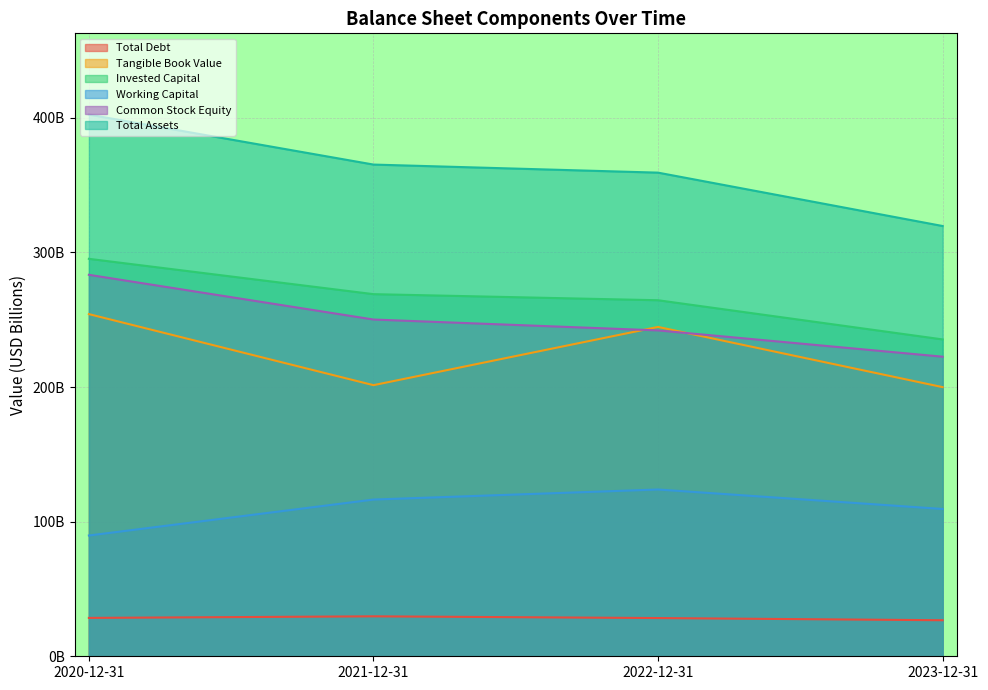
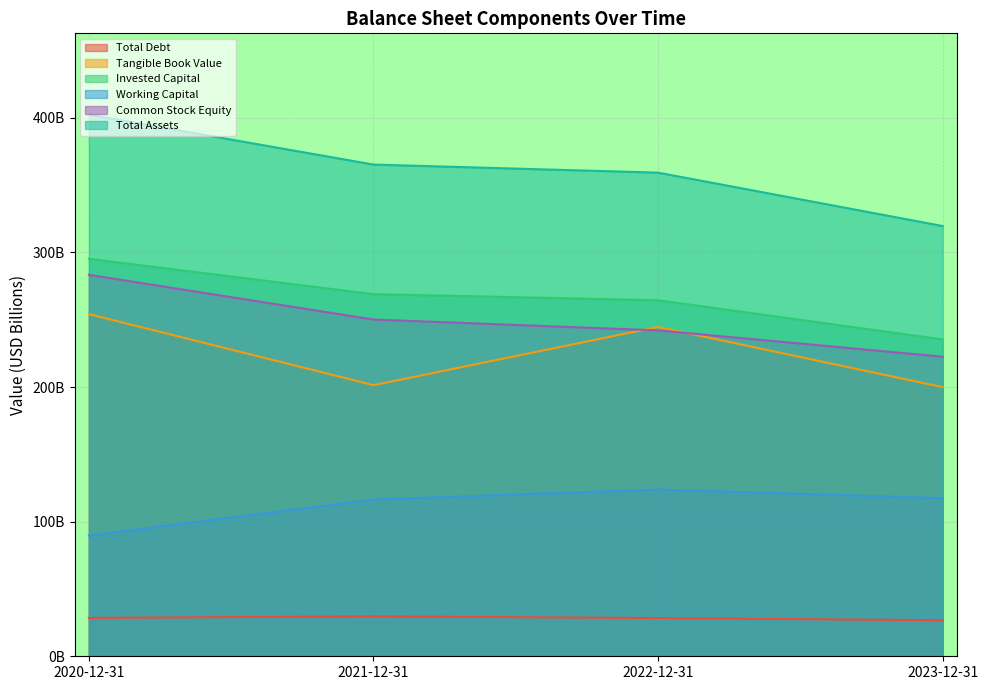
Working Capital, 2023-12-31: 109000000000 -> 117000000000
